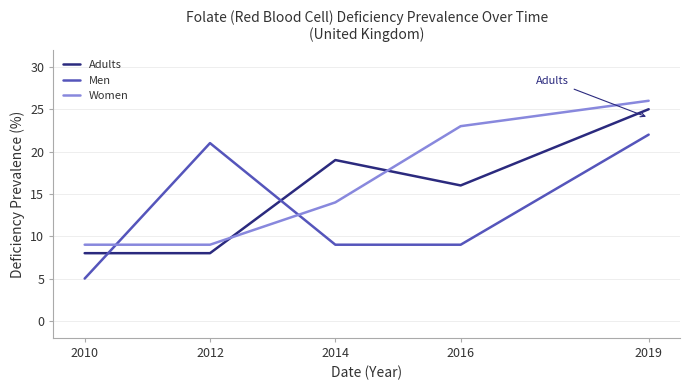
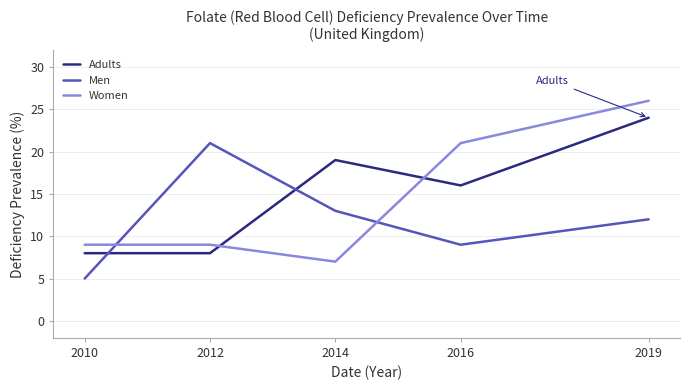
Men, 2014: 9 -> 13
Women, 2014: 14 -> 7
Women, 2016: 23 -> 21
Adults, 2019: 25 -> 24
Men, 2019: 22 -> 12
